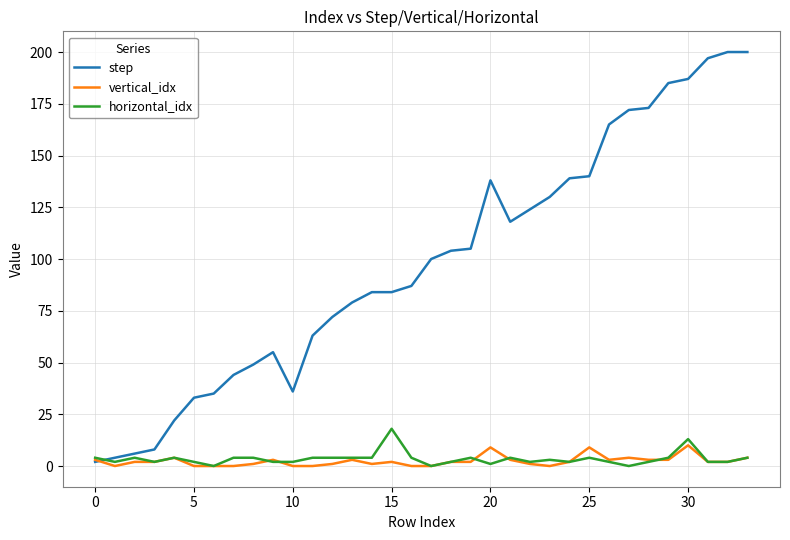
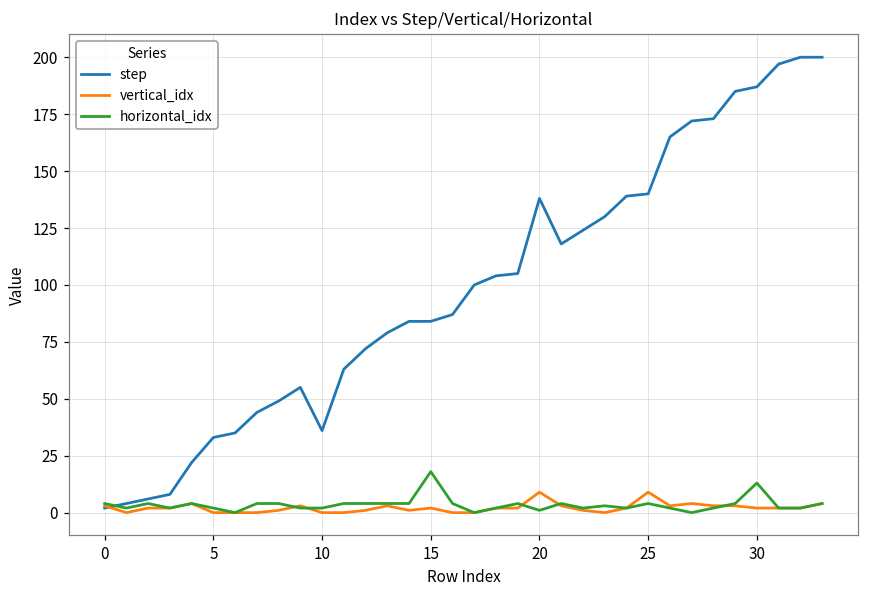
vertical_idx, 30: 10 -> 2
